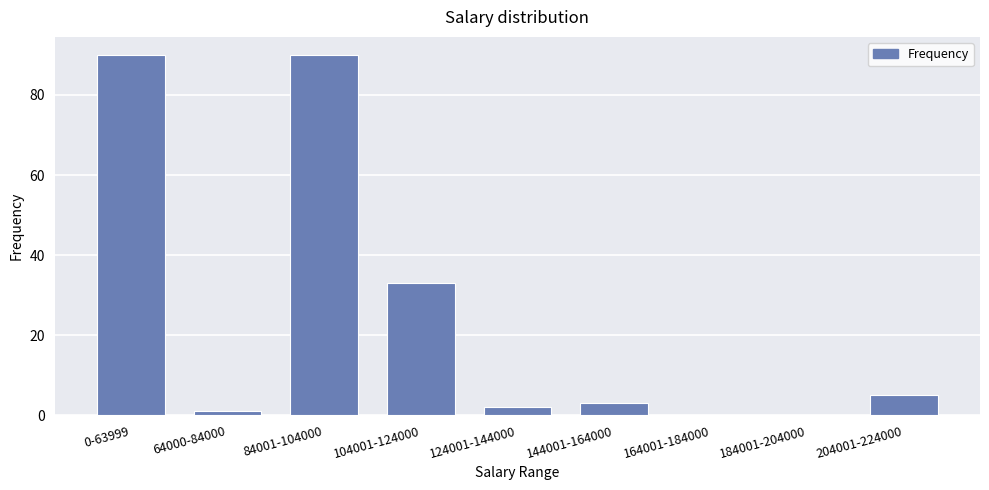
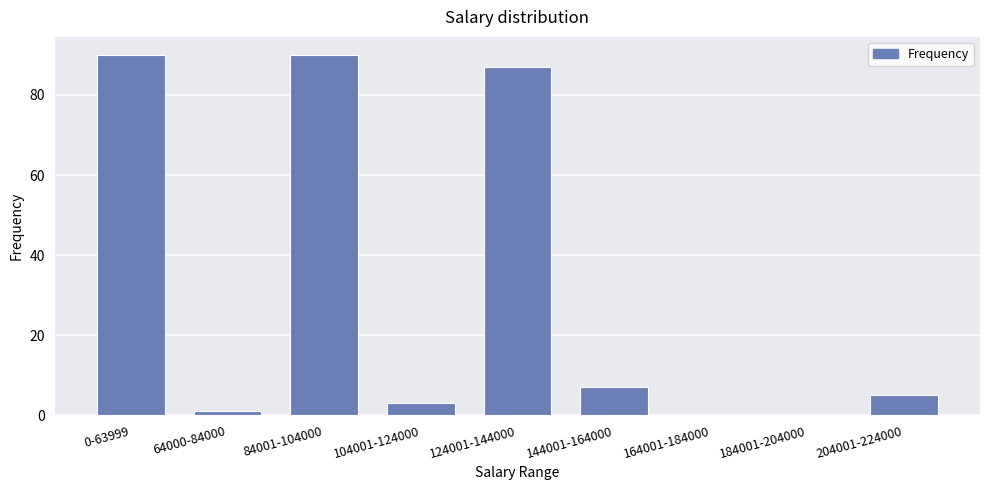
104001-124000: 33 -> 3
124001-144000: 2 -> 87
144001-164000: 3 -> 7
